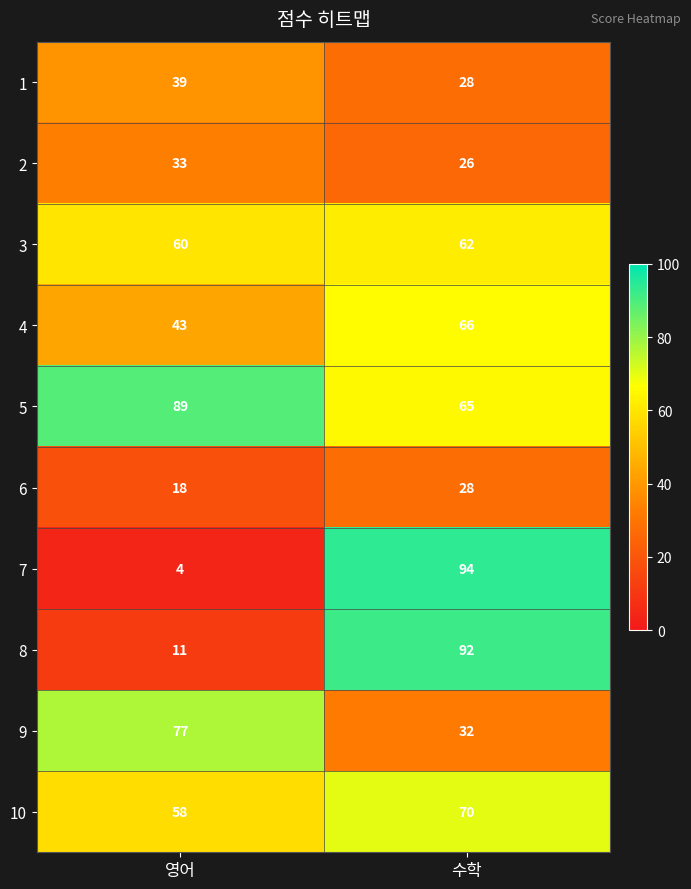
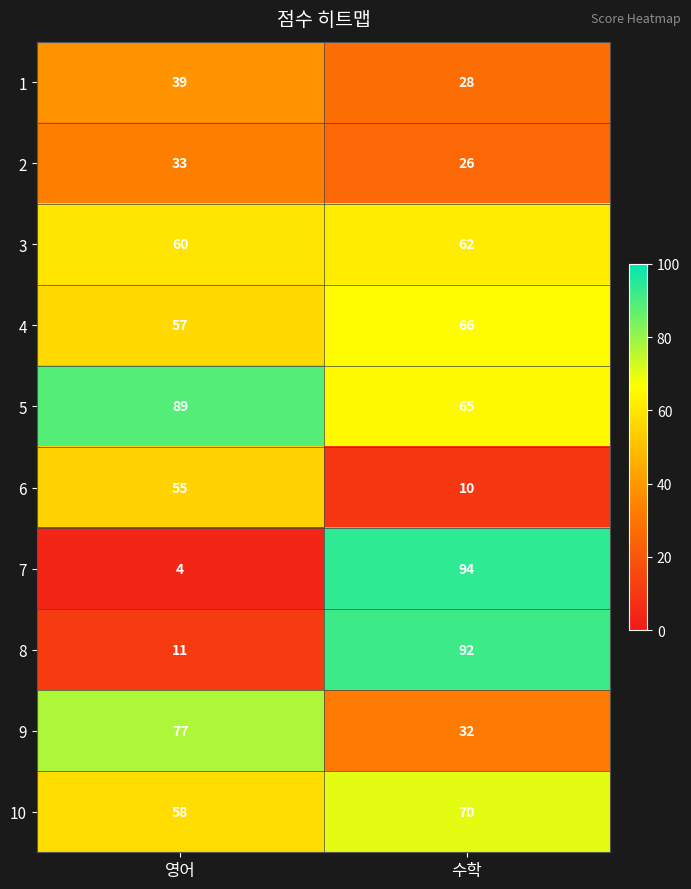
4, 영어: 43 -> 57
6, 영어: 18 -> 55
6, 수학: 28 -> 10
